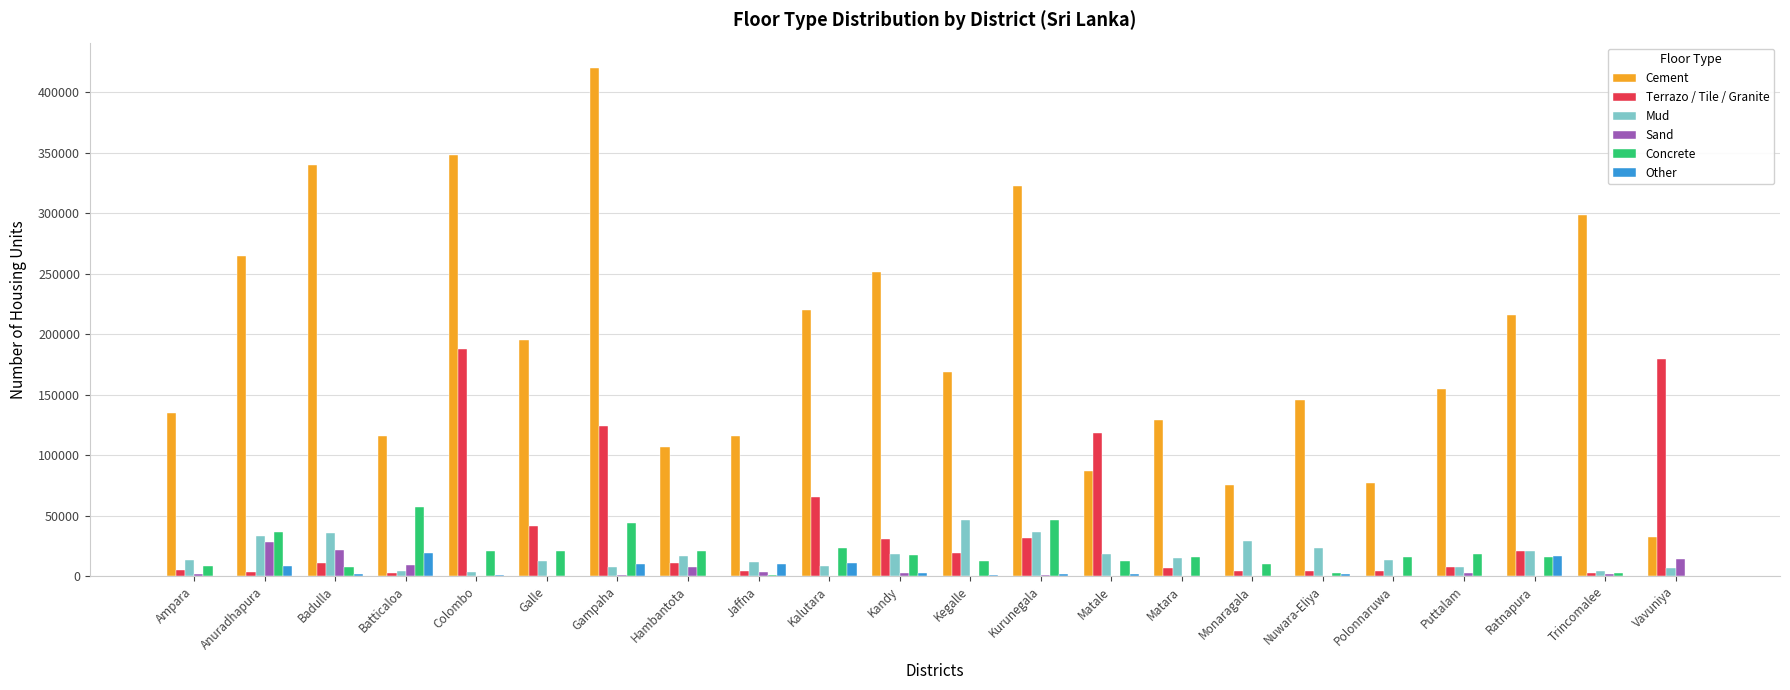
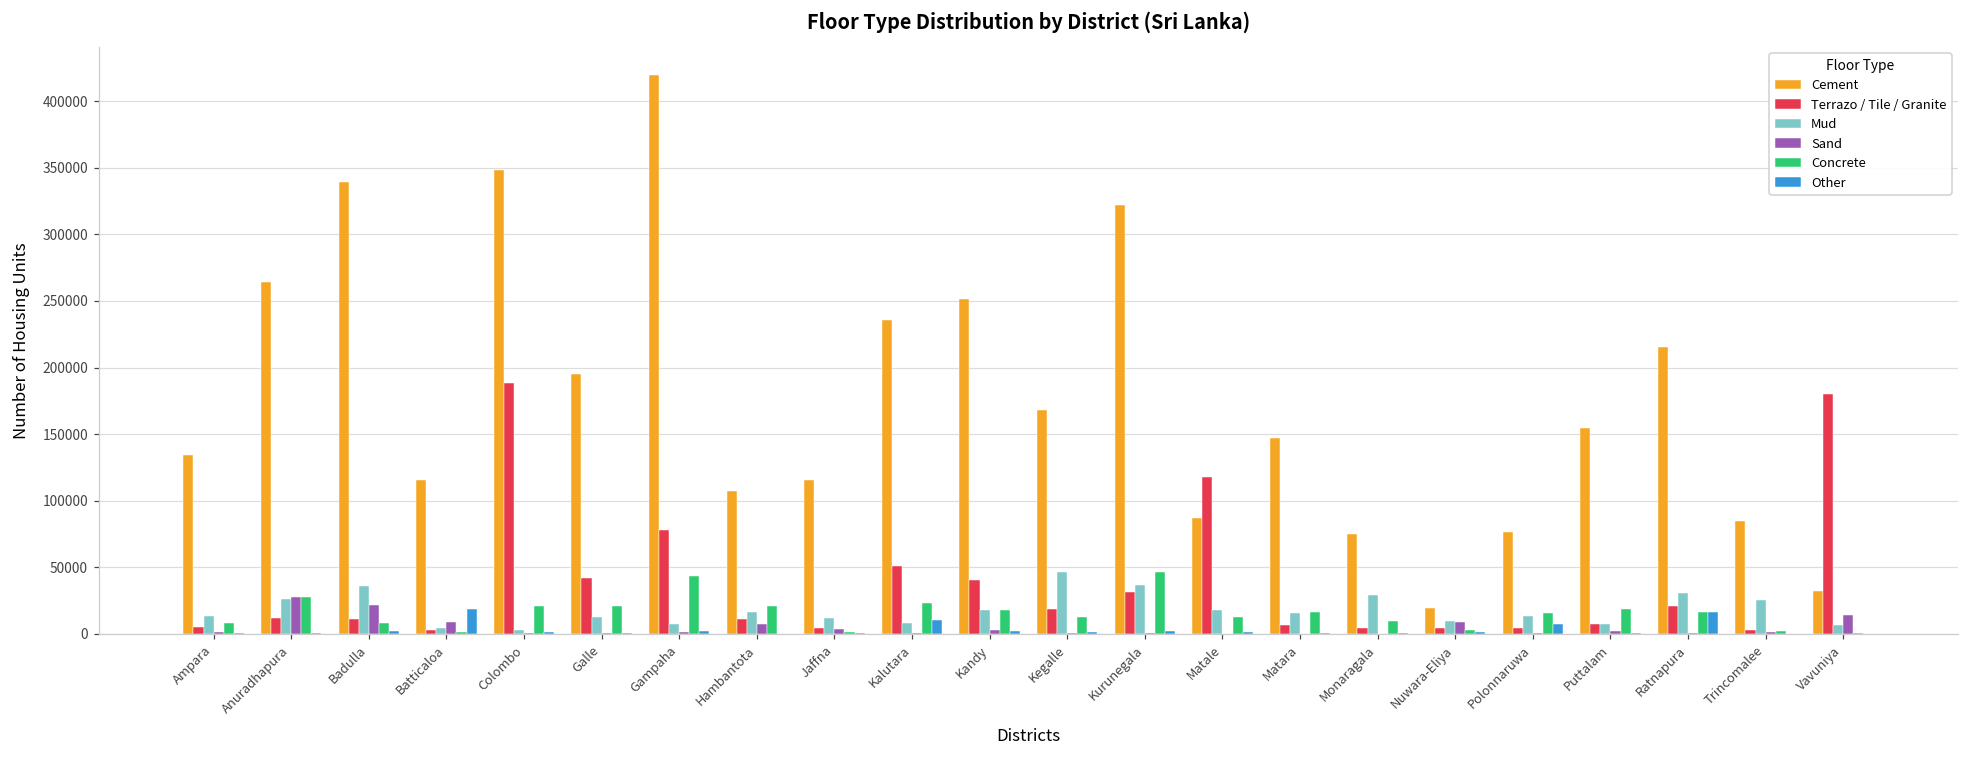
Terrazo / Tile / Granite, Anuradhapura: 4000 -> 12000
Mud, Anuradhapura: 33000 -> 26000
Concrete, Anuradhapura: 37000 -> 28000
Other, Anuradhapura: 8000 -> 1000
Concrete, Batticaloa: 57000 -> 1000
Terrazo / Tile / Granite, Gampaha: 124000 -> 78000
Other, Gampaha: 10000 -> 2000
Other, Jaffna: 10000 -> 0
Cement, Kalutara: 220000 -> 235000
Terrazo / Tile / Granite, Kalutara: 65000 -> 51000
Terrazo / Tile / Granite, Kandy: 31000 -> 41000
Cement, Matara: 129000 -> 147000
Cement, Nuwara-Eliya: 146000 -> 19000
Mud, Nuwara-Eliya: 23000 -> 10000
Sand, Nuwara-Eliya: 1000 -> 9000
Other, Polonnaruwa: 0 -> 7000
Mud, Ratnapura: 21000 -> 31000
Cement, Trincomalee: 298000 -> 84000
Mud, Trincomalee: 4000 -> 25000
